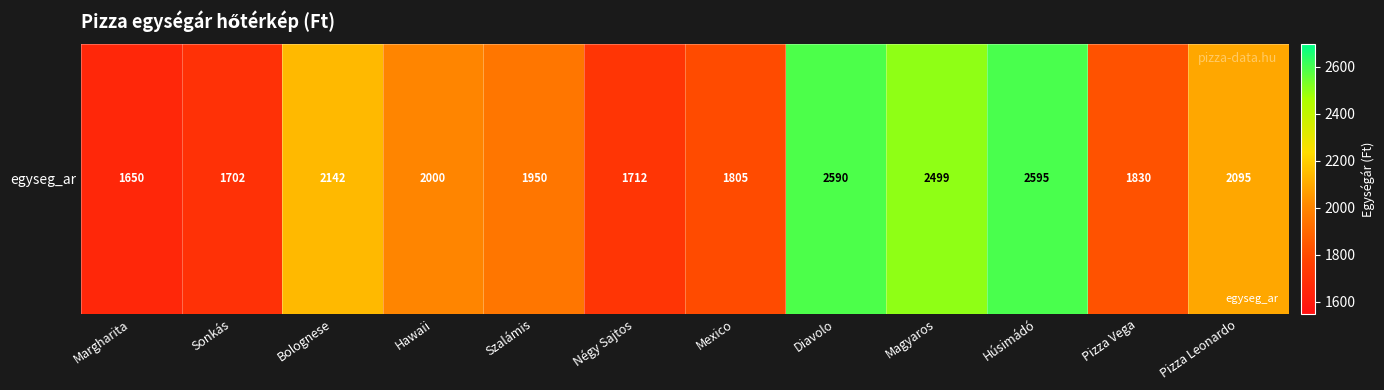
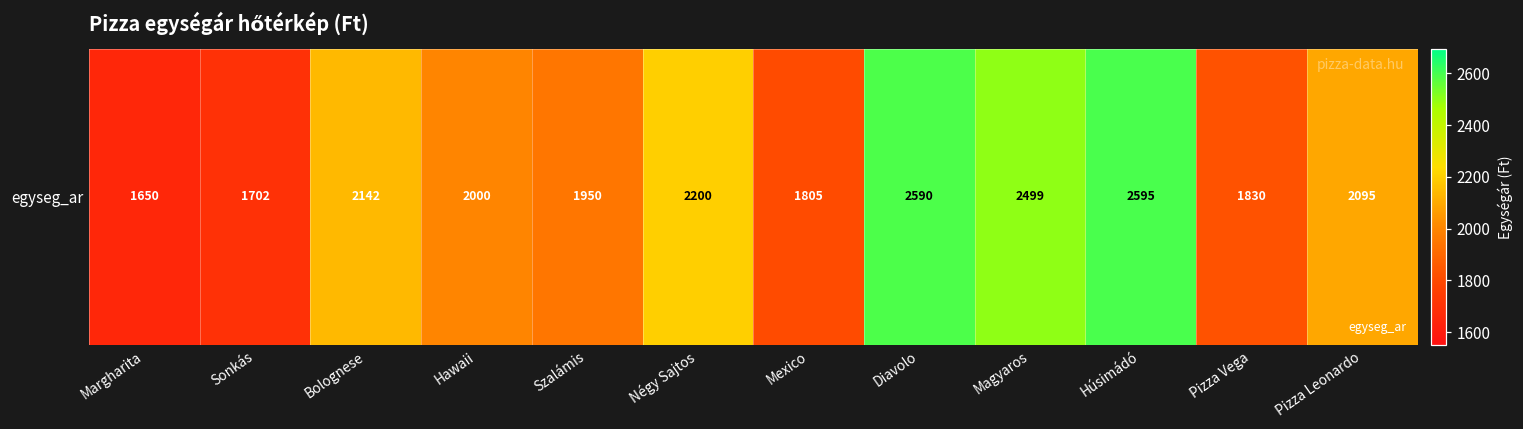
egyseg_ar, Négy Sajtos: 1712 -> 2200
